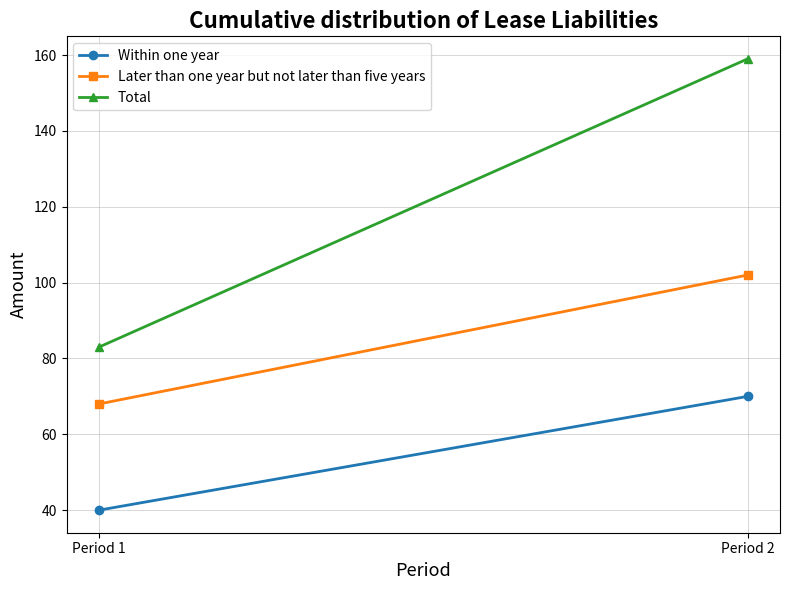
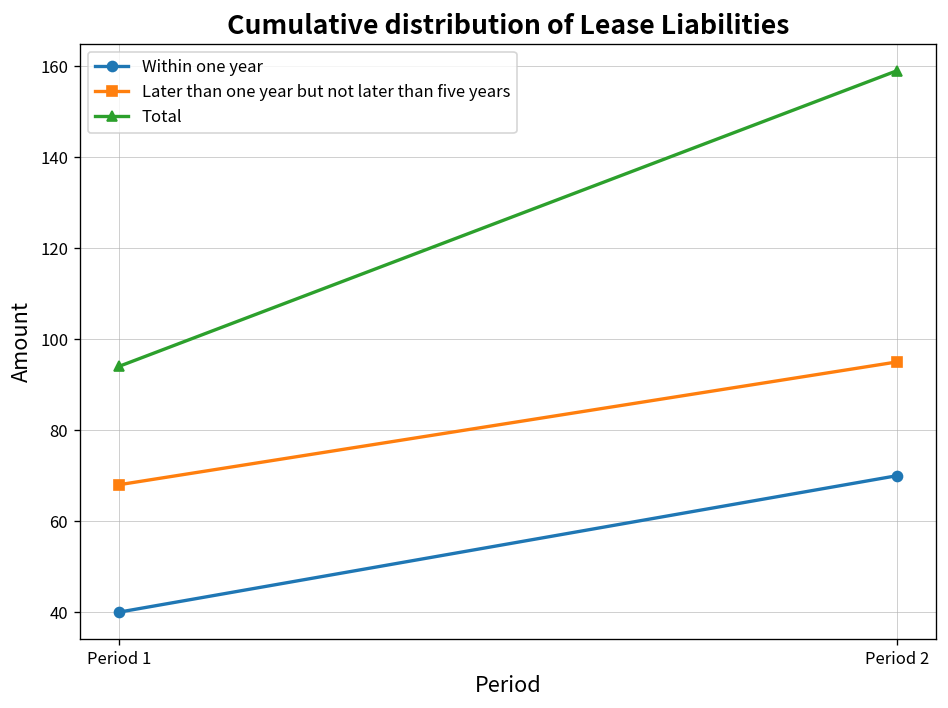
Total, Period 1: 83 -> 94
Later than one year but not later than five years, Period 2: 102 -> 95
